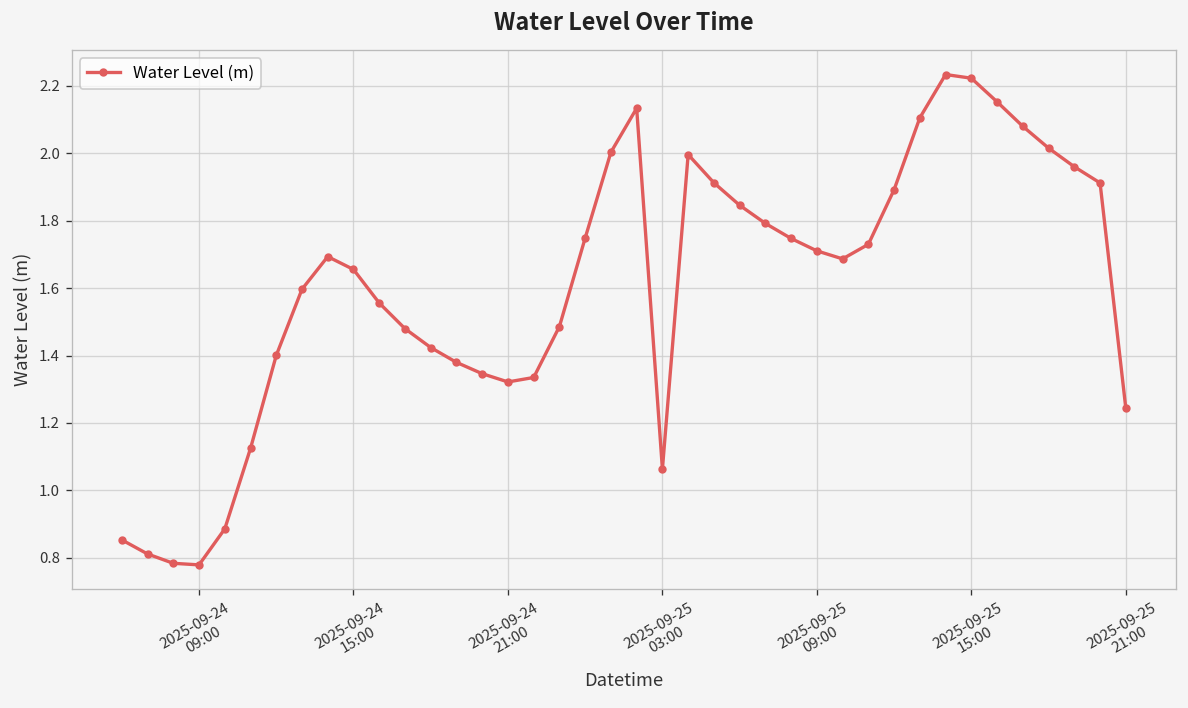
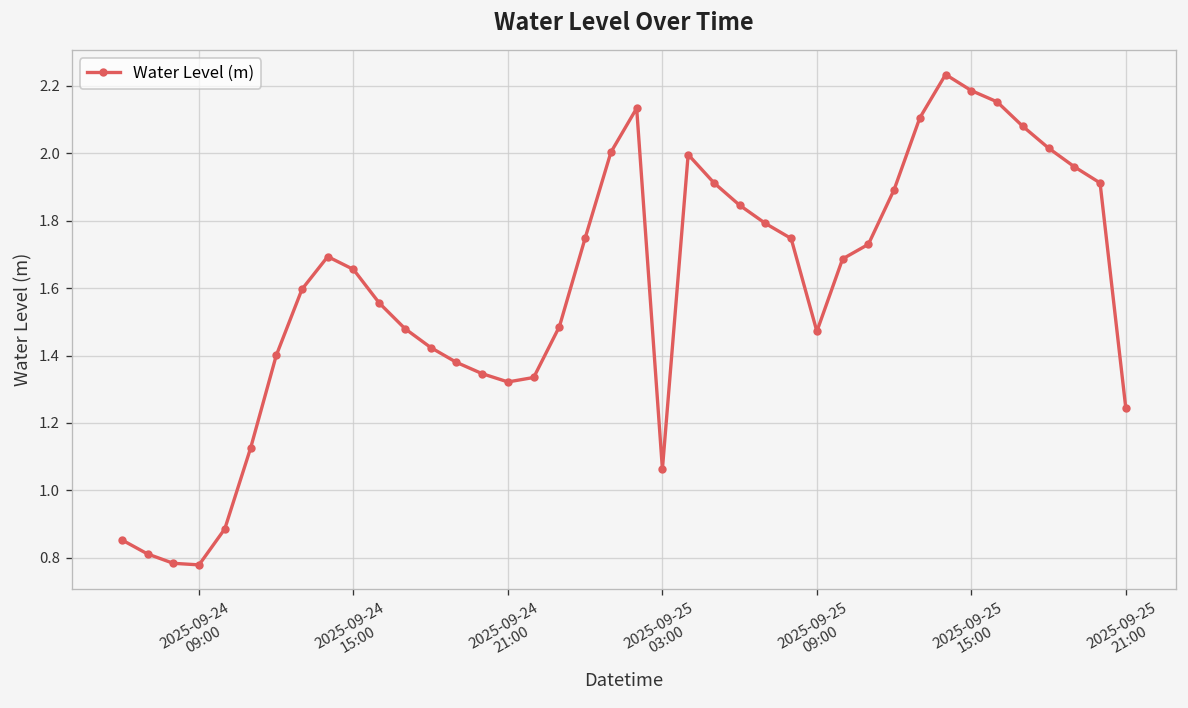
2025-09-25 09:00: 1.71 -> 1.47
2025-09-25 15:00: 2.22 -> 2.19
